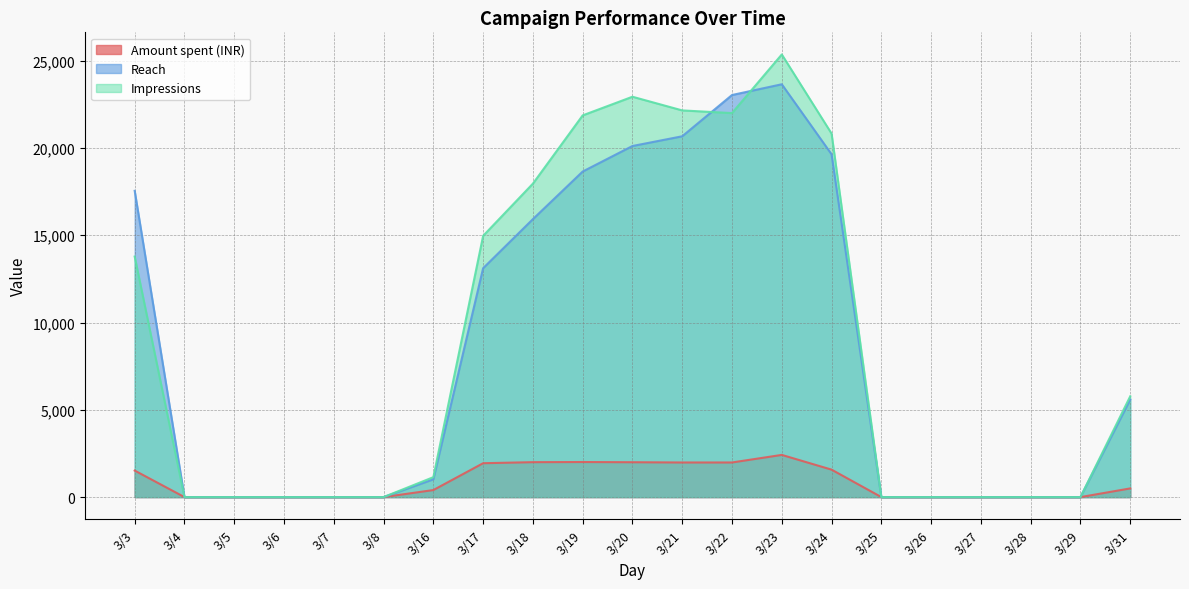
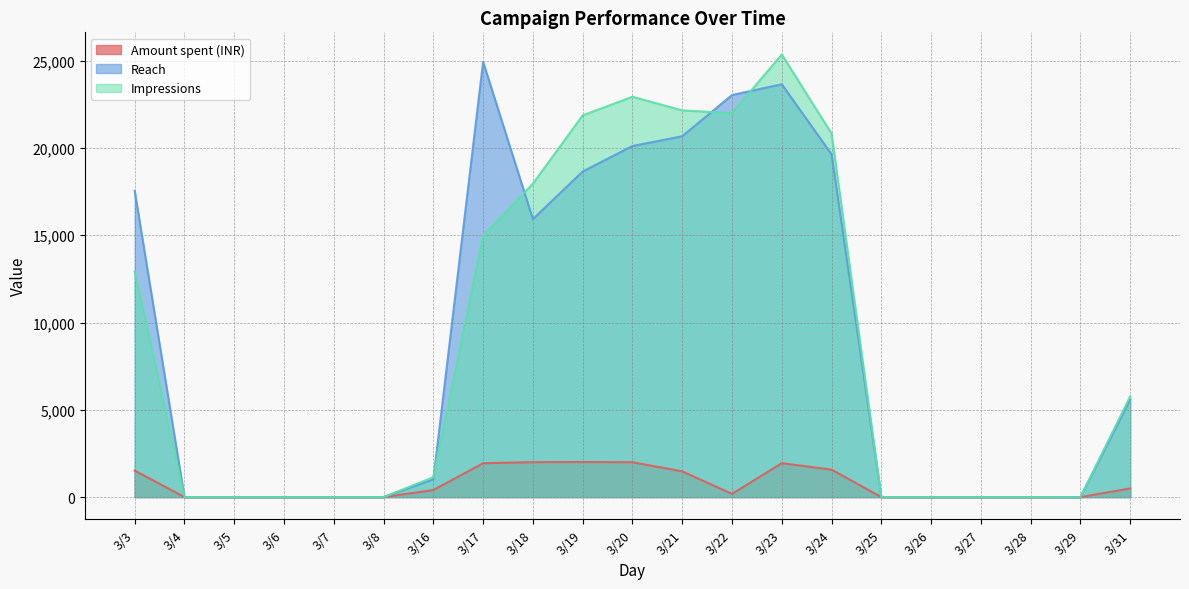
Impressions, 3/3: 13,800 -> 12,900
Reach, 3/17: 13,100 -> 24,900
Amount spent (INR), 3/21: 2,000 -> 1,500
Amount spent (INR), 3/22: 2,000 -> 200
Amount spent (INR), 3/23: 2,400 -> 1,900
